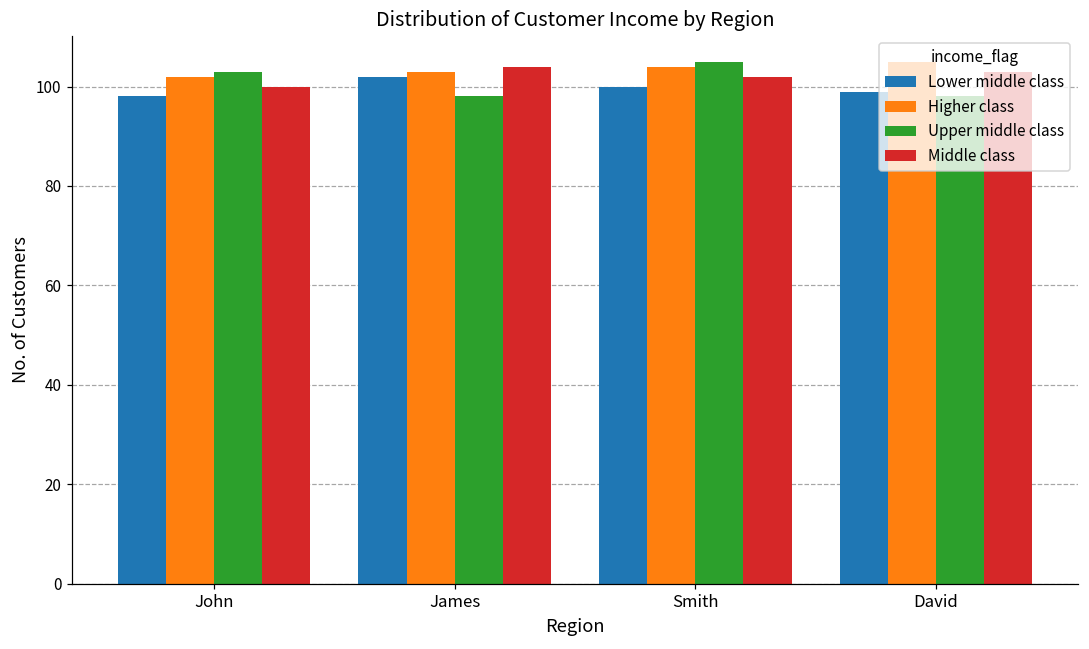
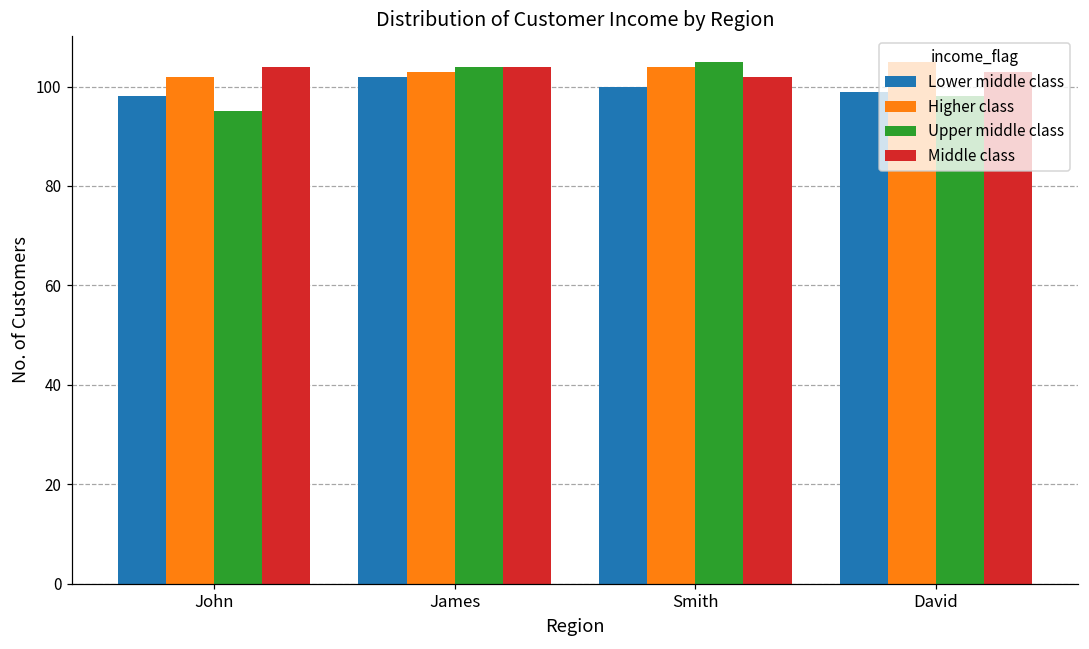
Upper middle class, John: 103 -> 95
Middle class, John: 100 -> 104
Upper middle class, James: 98 -> 104
